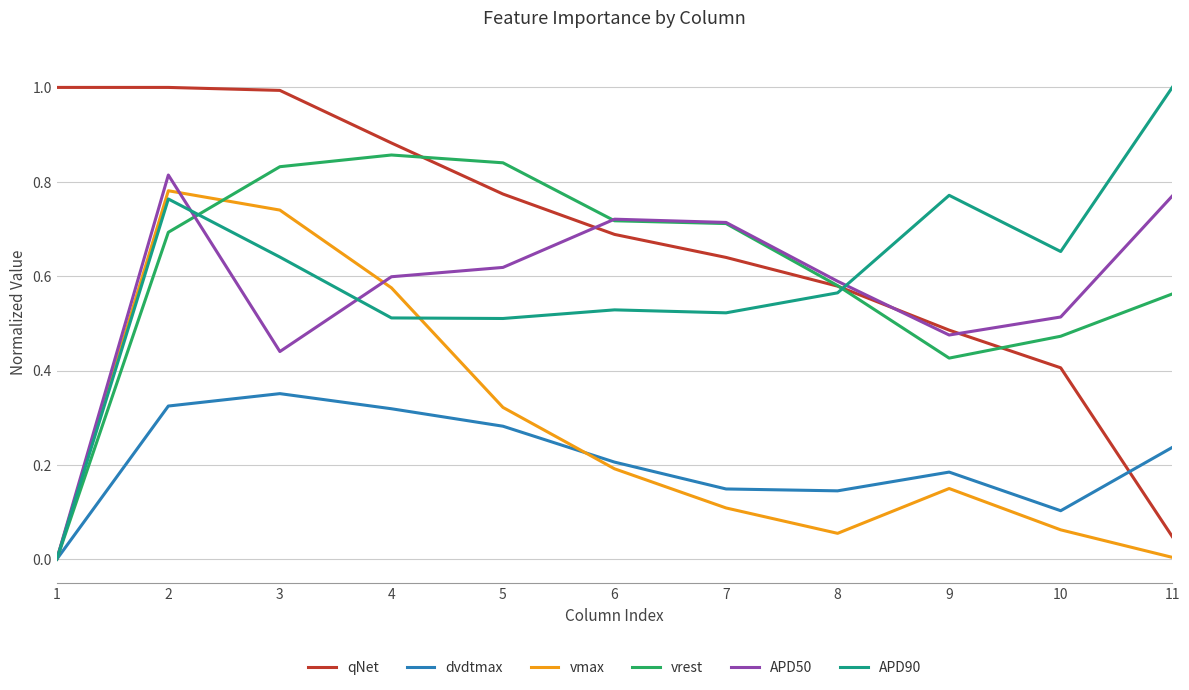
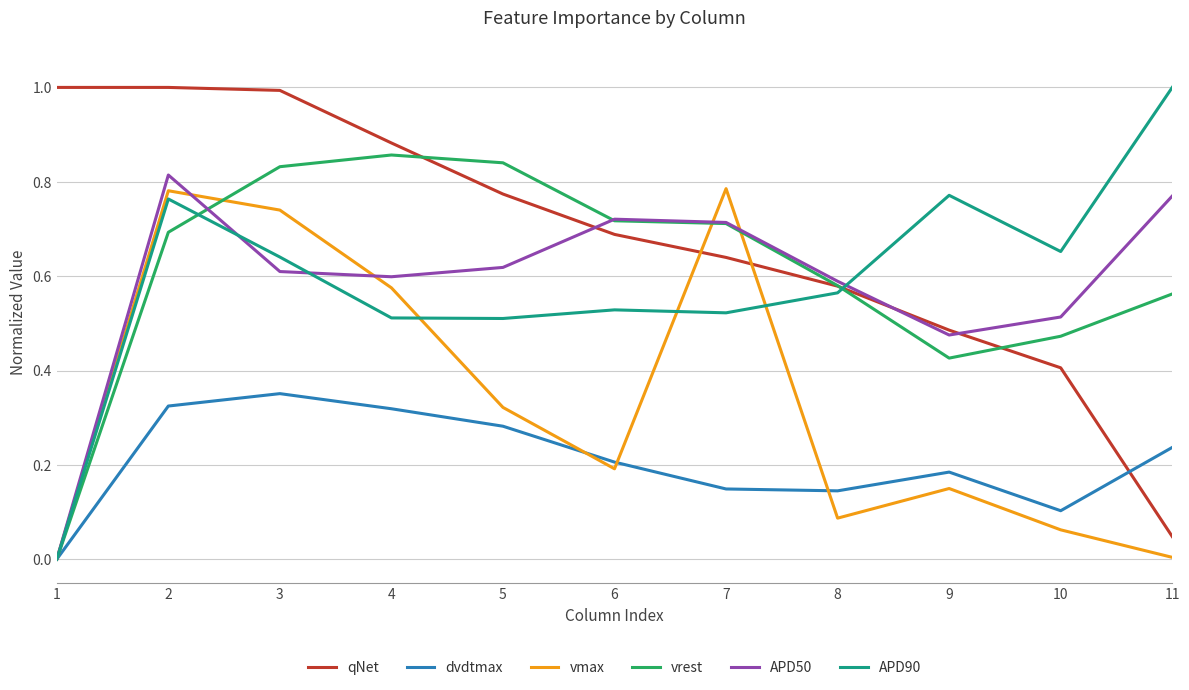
APD50, 3: 0.44 -> 0.61
vmax, 7: 0.11 -> 0.79
vmax, 8: 0.05 -> 0.09
